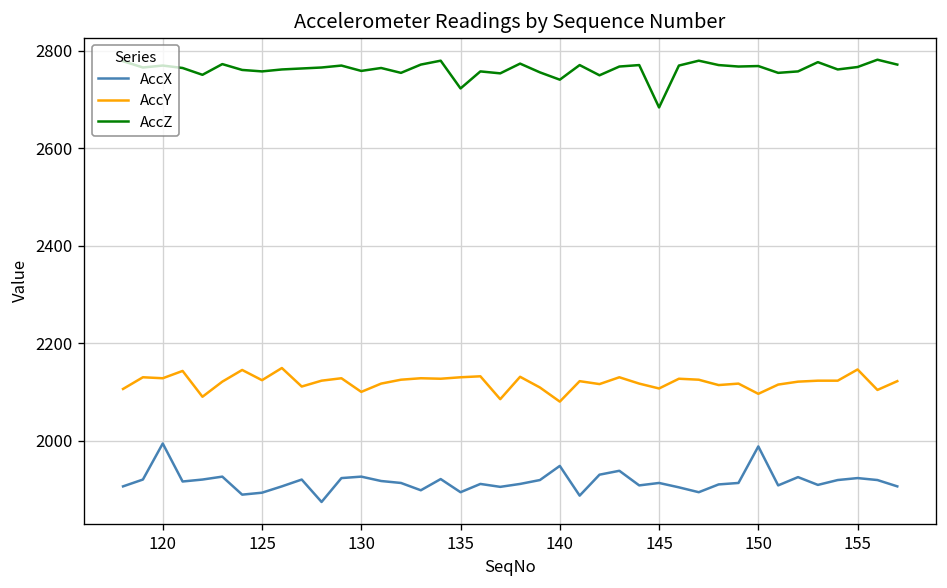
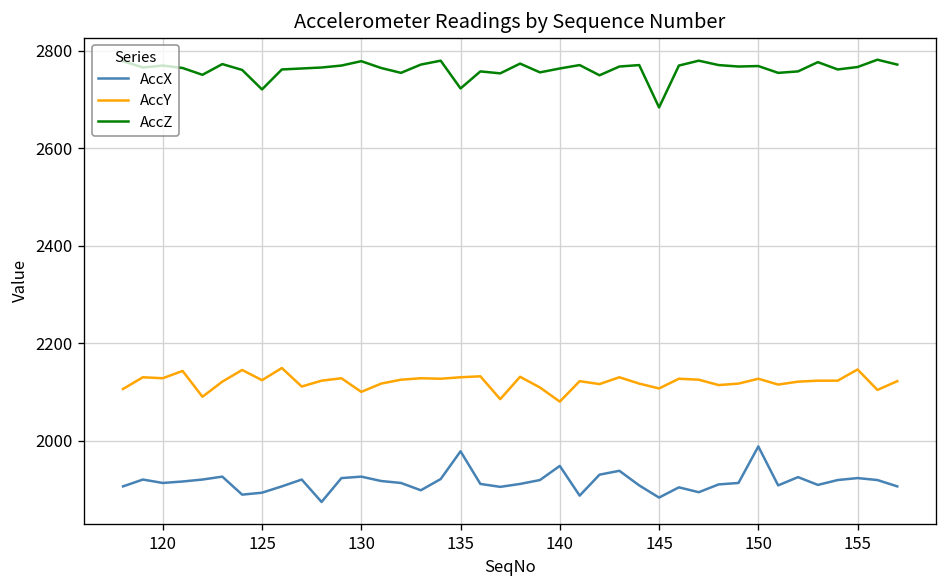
AccX, 120: 1990 -> 1910
AccZ, 125: 2760 -> 2720
AccZ, 130: 2760 -> 2780
AccX, 135: 1890 -> 1980
AccZ, 140: 2740 -> 2760
AccX, 145: 1910 -> 1880
AccY, 150: 2100 -> 2130
